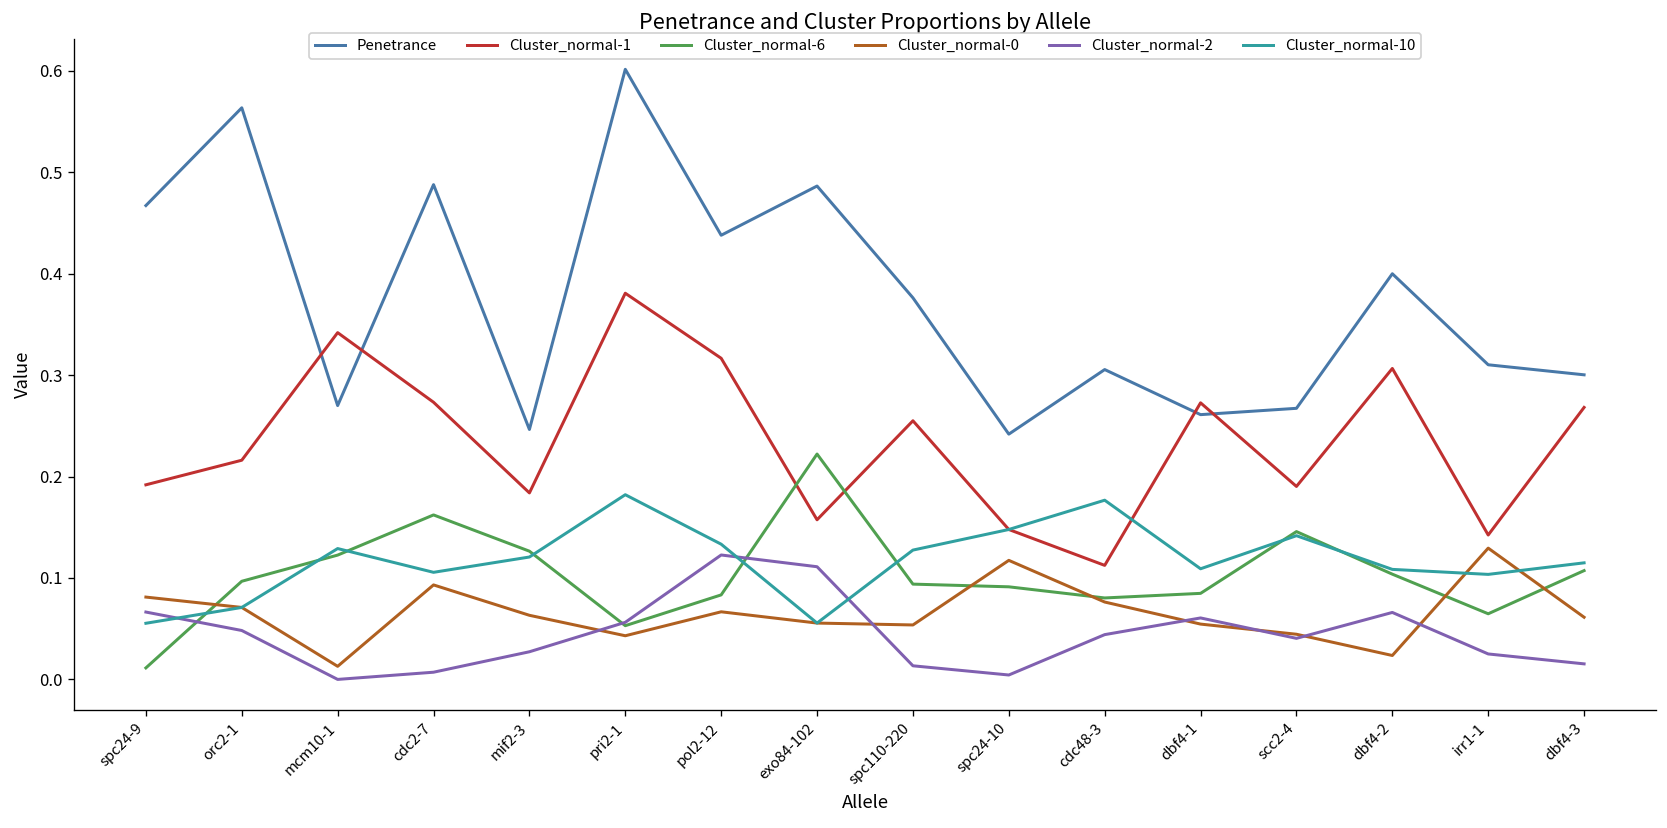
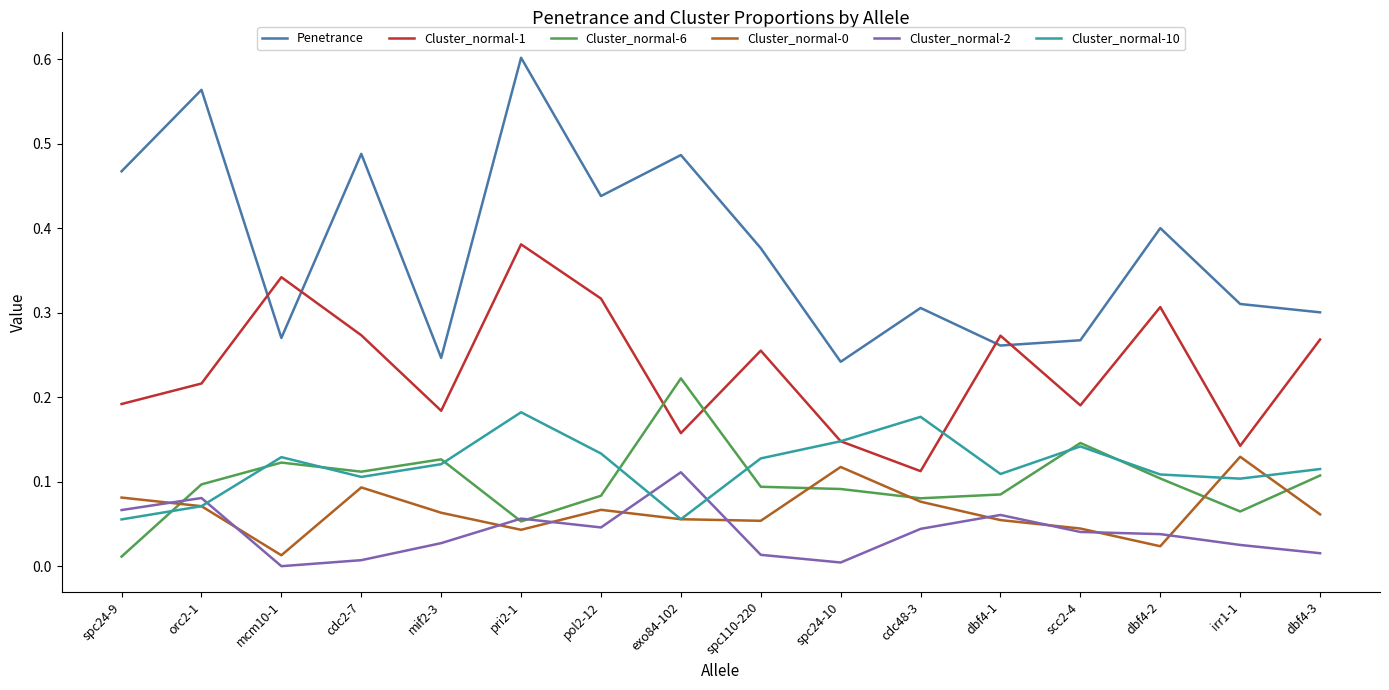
Cluster_normal-2, orc2-1: 0.05 -> 0.08
Cluster_normal-6, cdc2-7: 0.16 -> 0.11
Cluster_normal-2, pol2-12: 0.12 -> 0.05
Cluster_normal-2, dbf4-2: 0.07 -> 0.04
